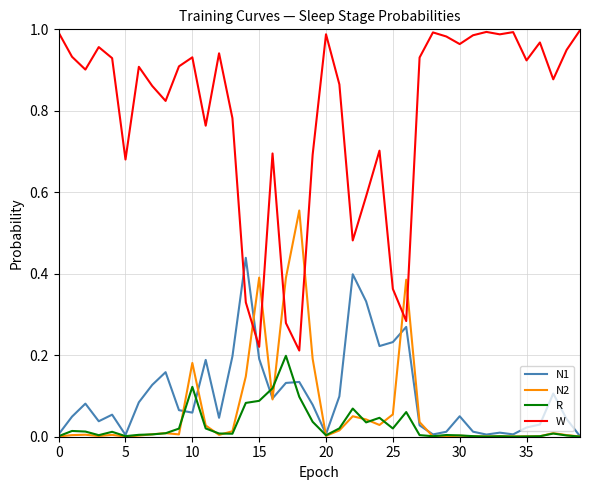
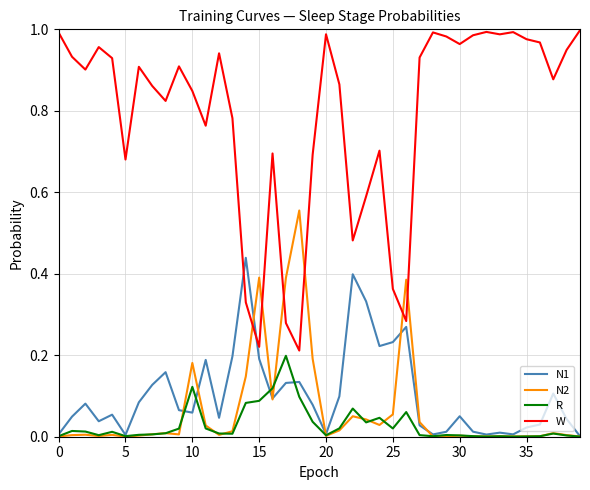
W, 10: 0.93 -> 0.85
W, 35: 0.92 -> 0.98
